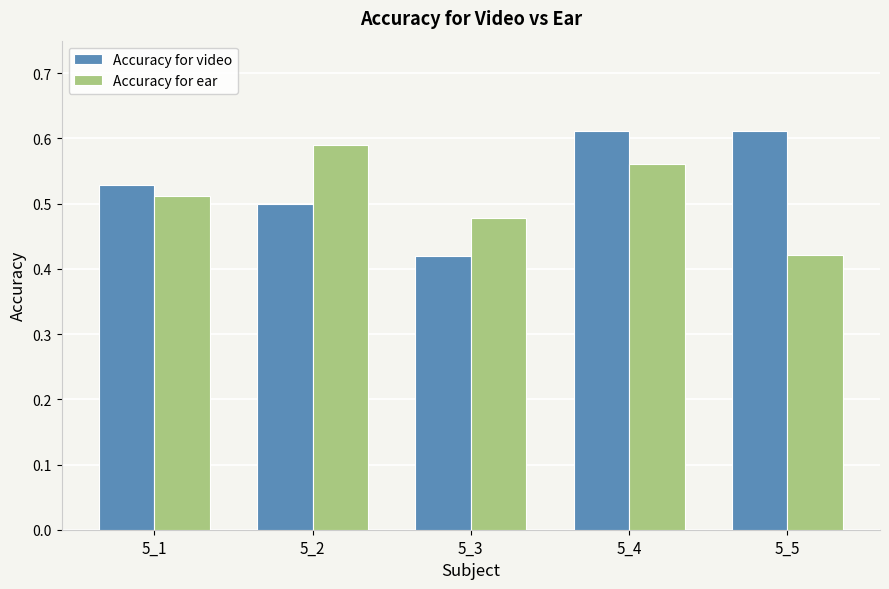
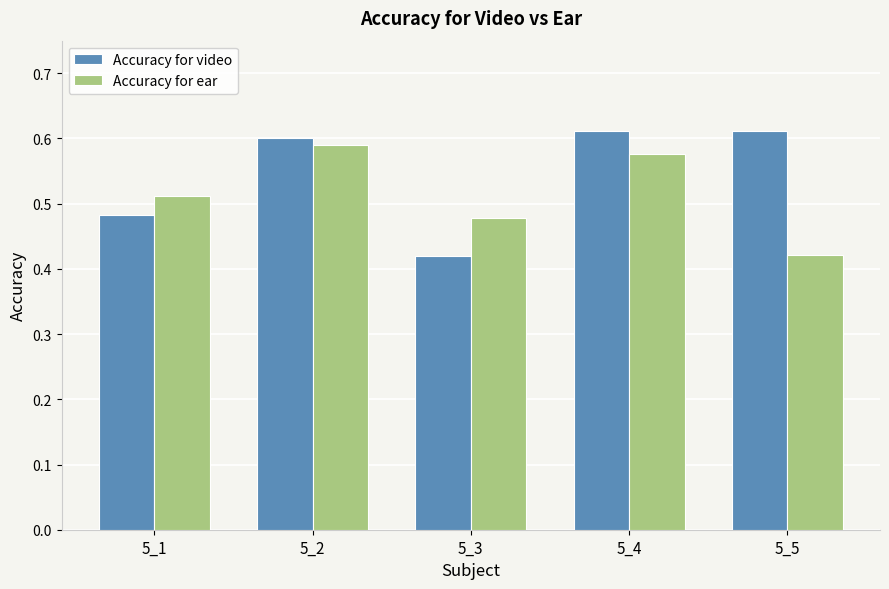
Accuracy for video, 5_1: 0.53 -> 0.48
Accuracy for video, 5_2: 0.5 -> 0.6
Accuracy for ear, 5_4: 0.56 -> 0.58
